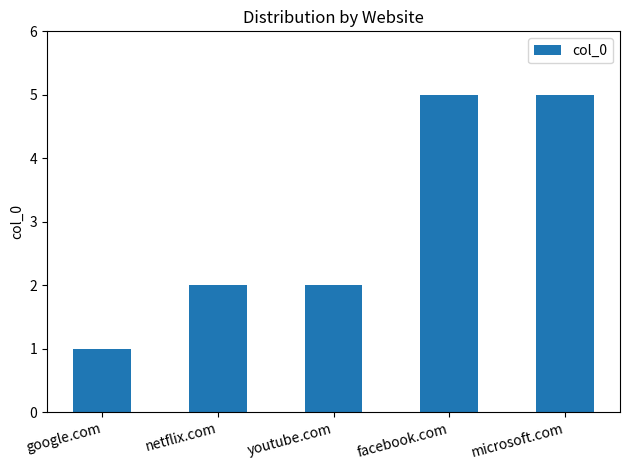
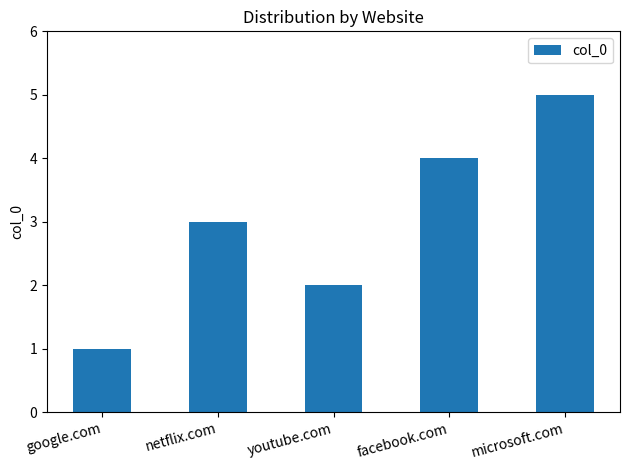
netflix.com: 2 -> 3
facebook.com: 5 -> 4
